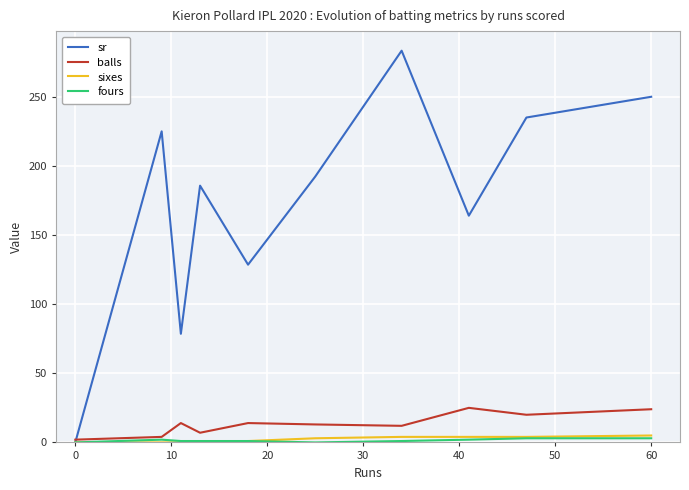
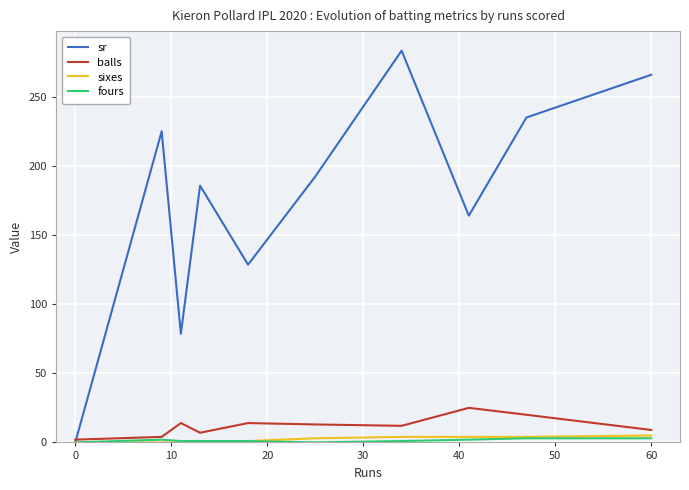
sr, 60: 250 -> 266
balls, 60: 24 -> 9
